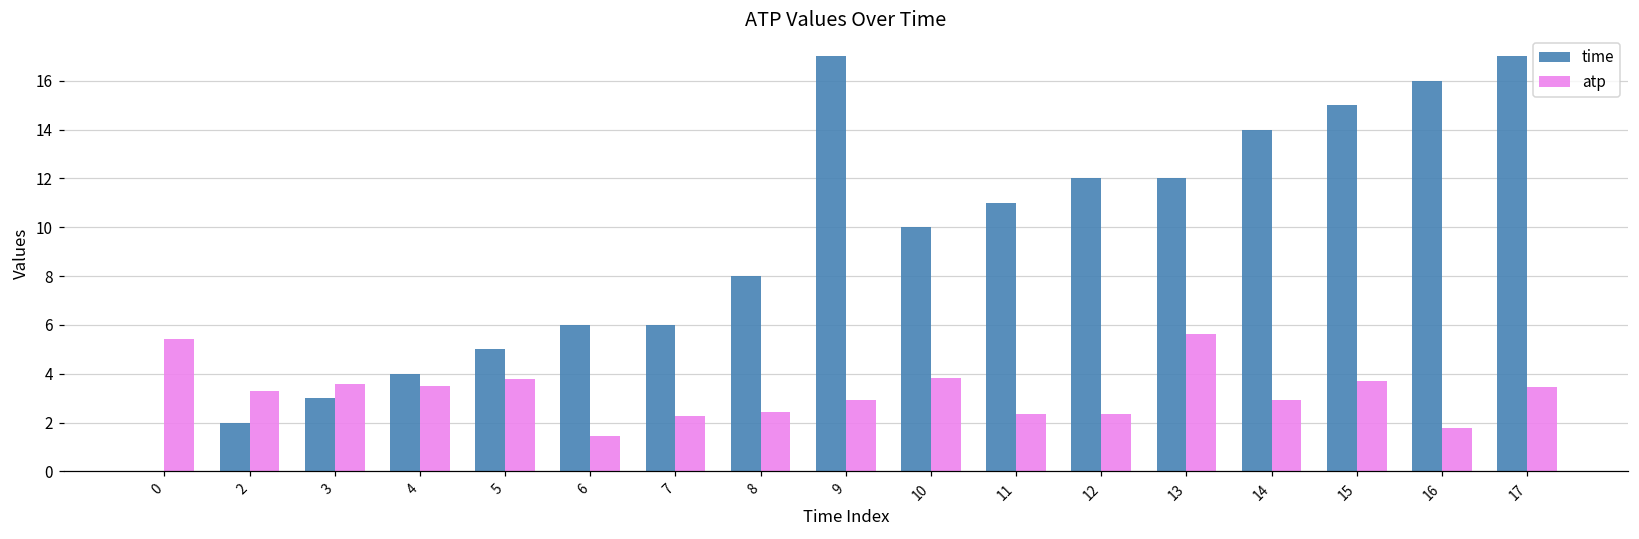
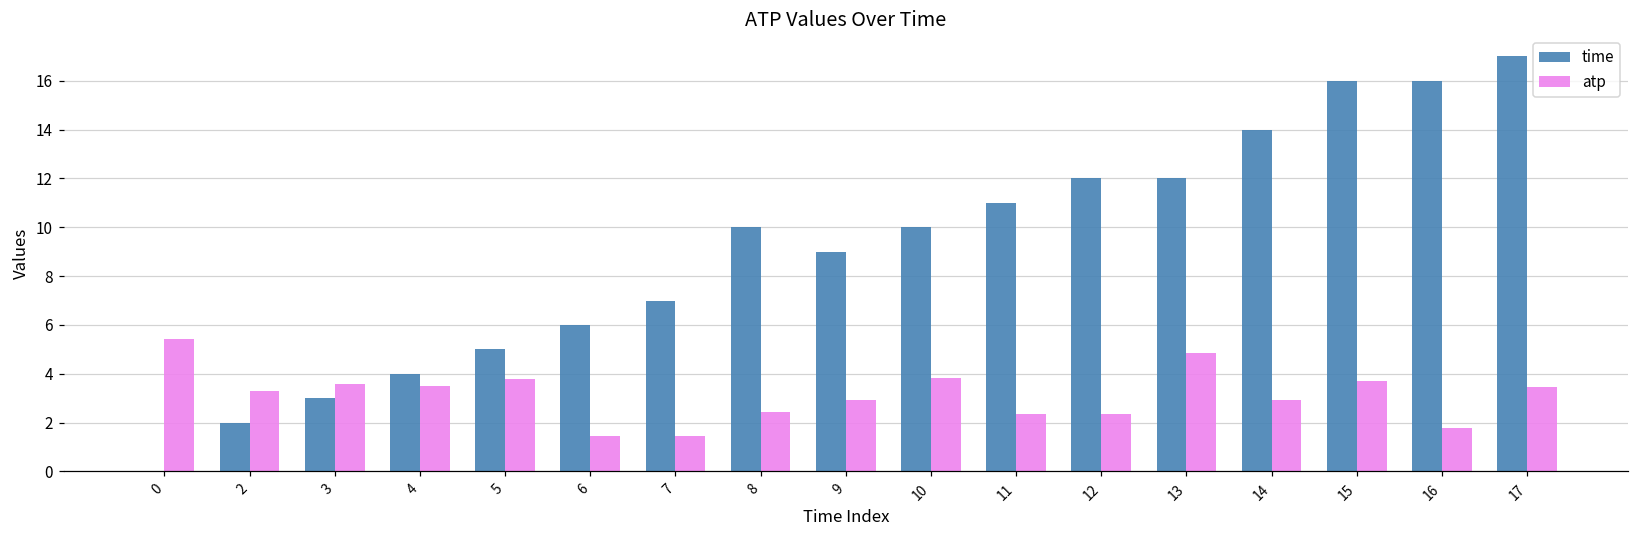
time, 7: 6 -> 7
atp, 7: 2.3 -> 1.5
time, 8: 8 -> 10
time, 9: 17 -> 9
atp, 13: 5.6 -> 4.9
time, 15: 15 -> 16
